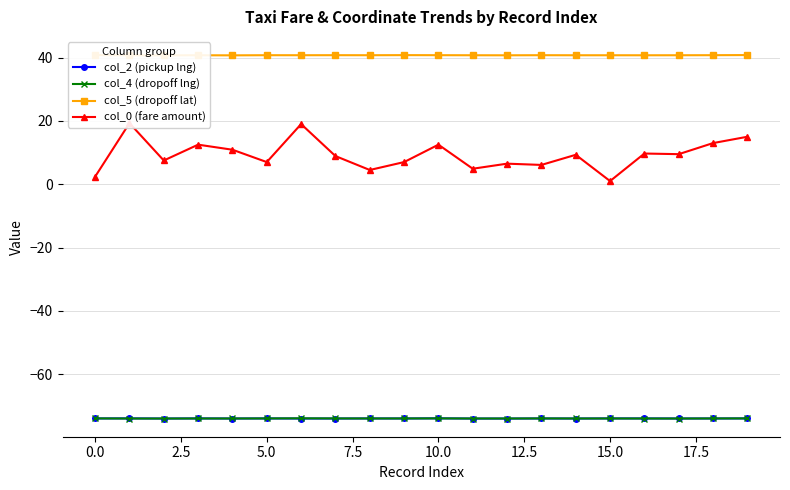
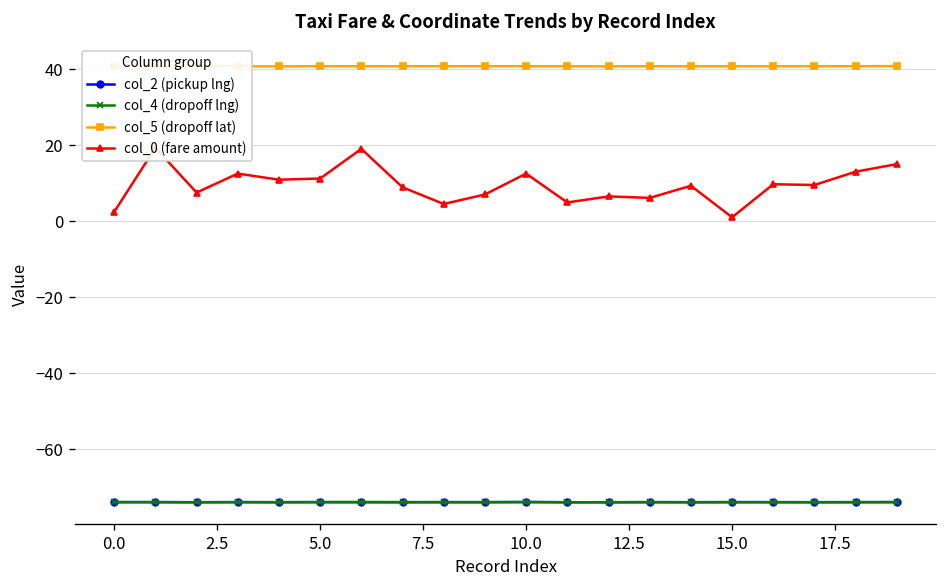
col_0 (fare amount), 5.0: 7 -> 11
